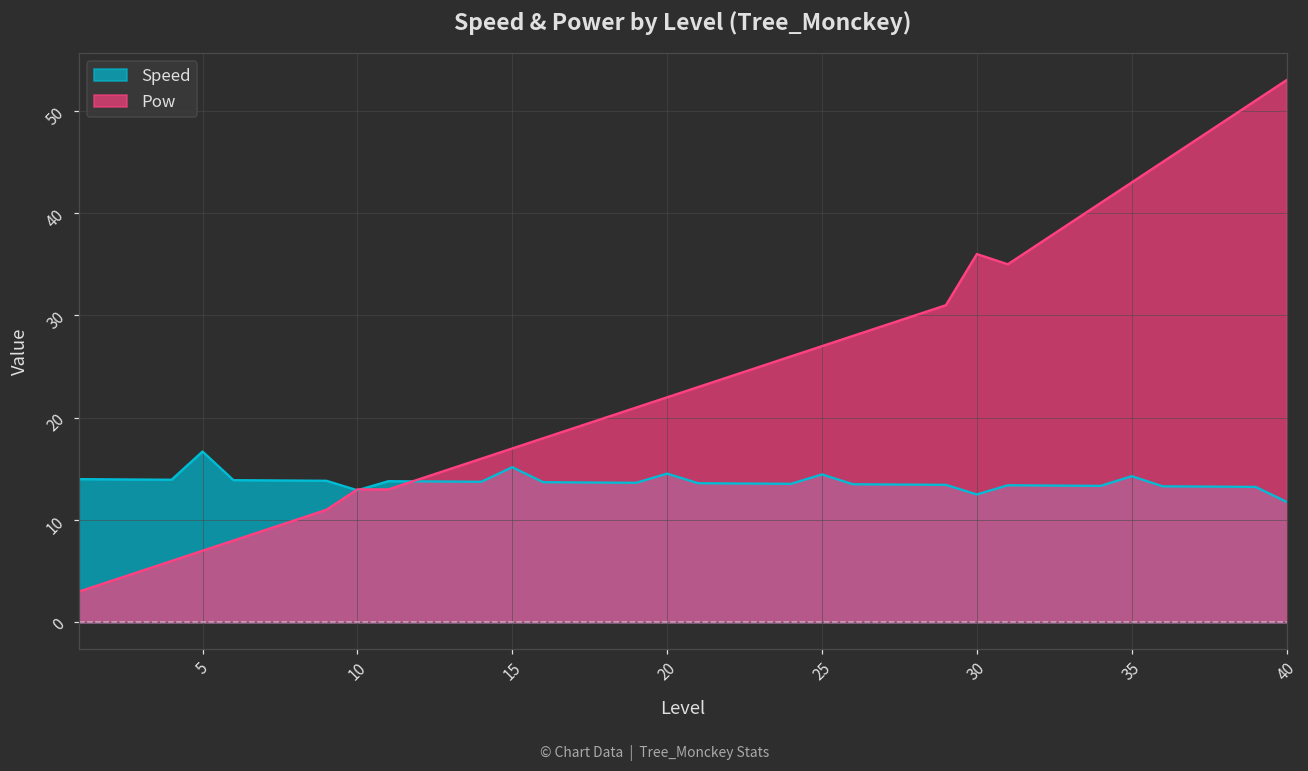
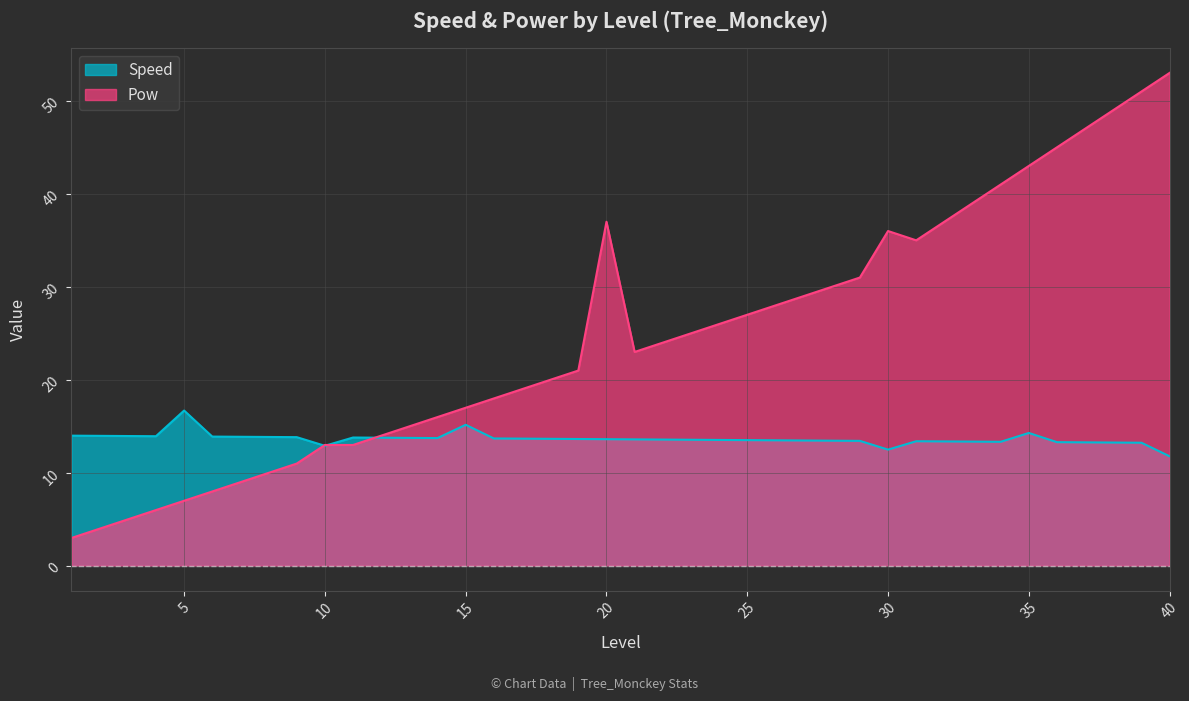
Speed, 20: 15 -> 14
Pow, 20: 22 -> 37
Speed, 25: 14.5 -> 13.5
